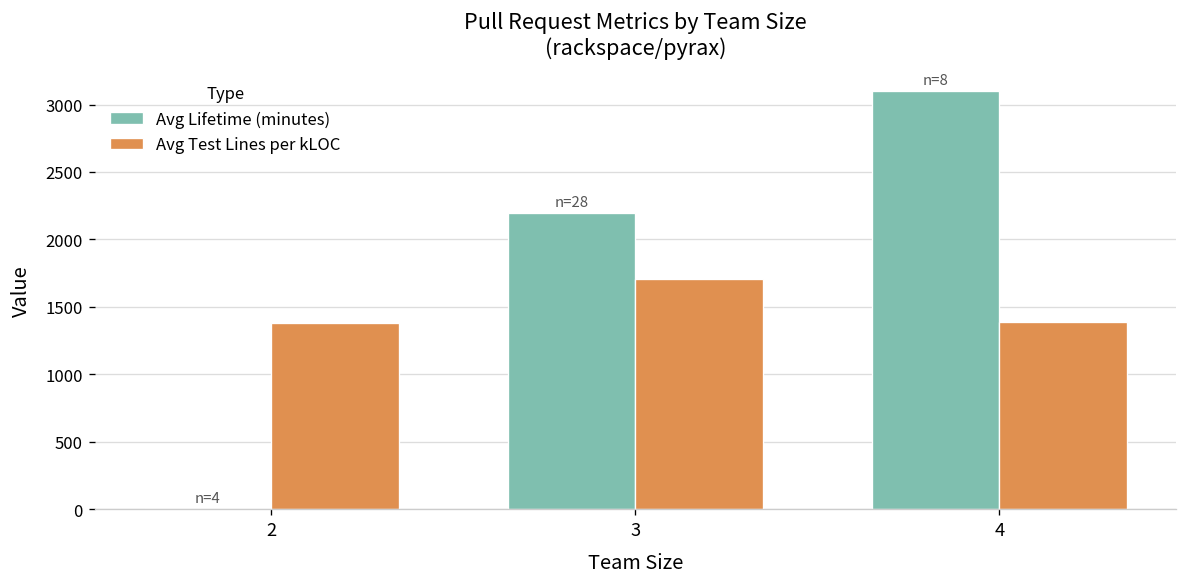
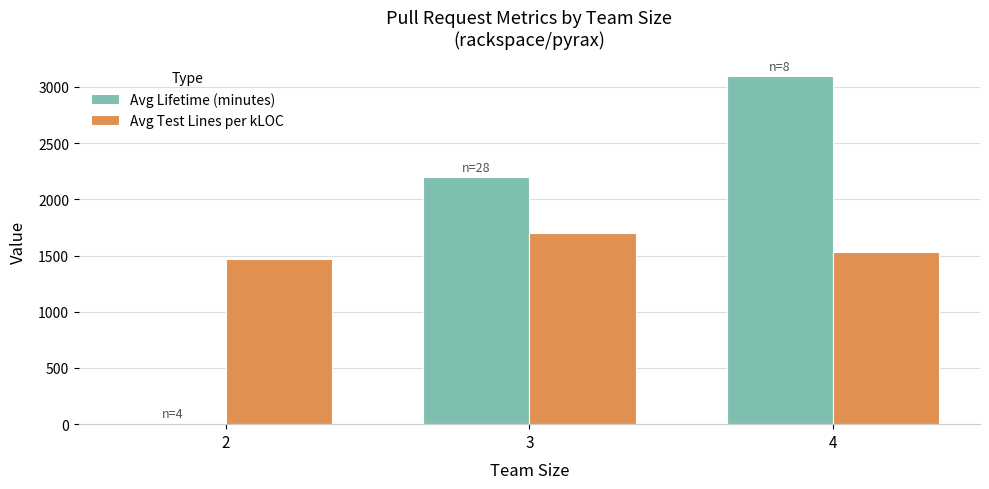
Avg Test Lines per kLOC, 2: 1380 -> 1470
Avg Test Lines per kLOC, 4: 1390 -> 1530
